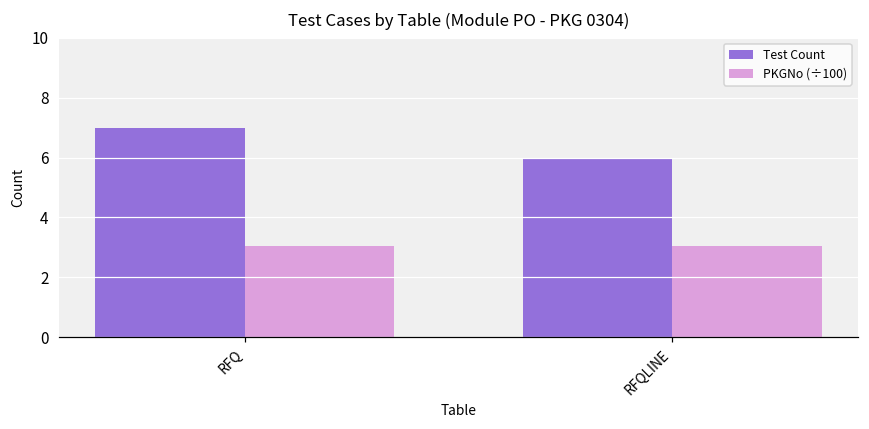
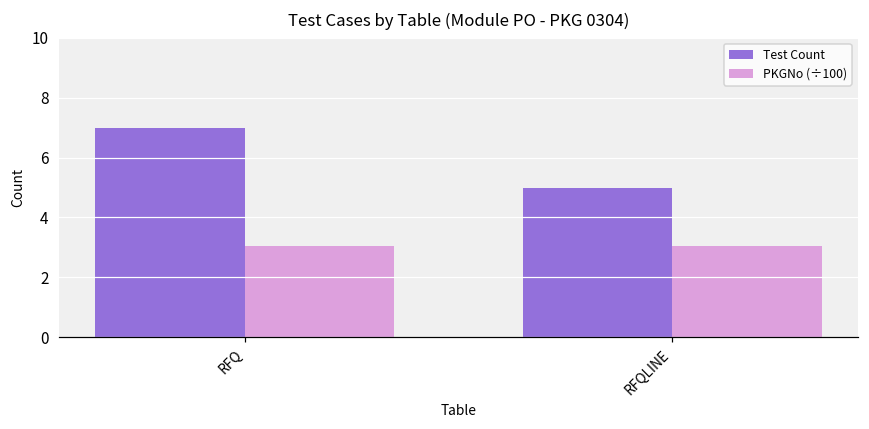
Test Count, RFQLINE: 6 -> 5
